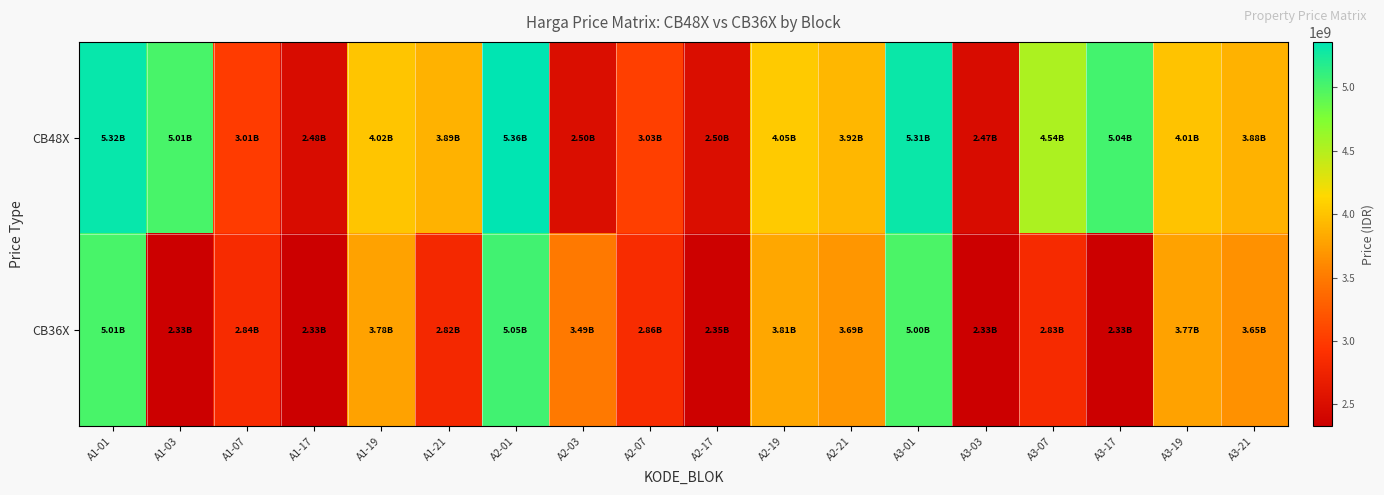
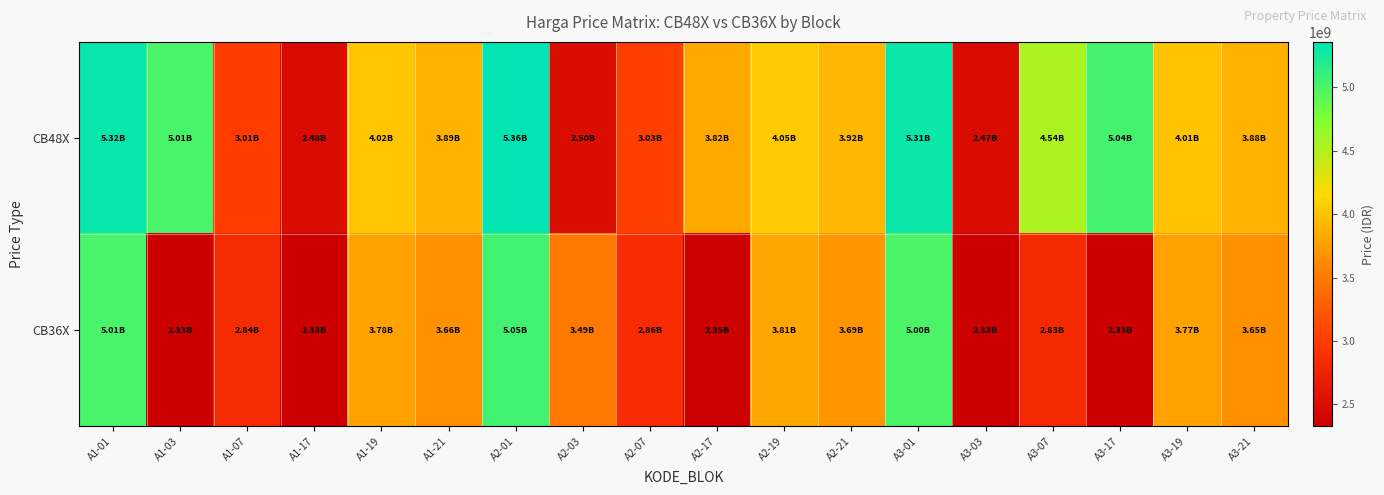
CB48X, A2-17: 2.50B -> 3.82B
CB36X, A1-21: 2.82B -> 3.66B
